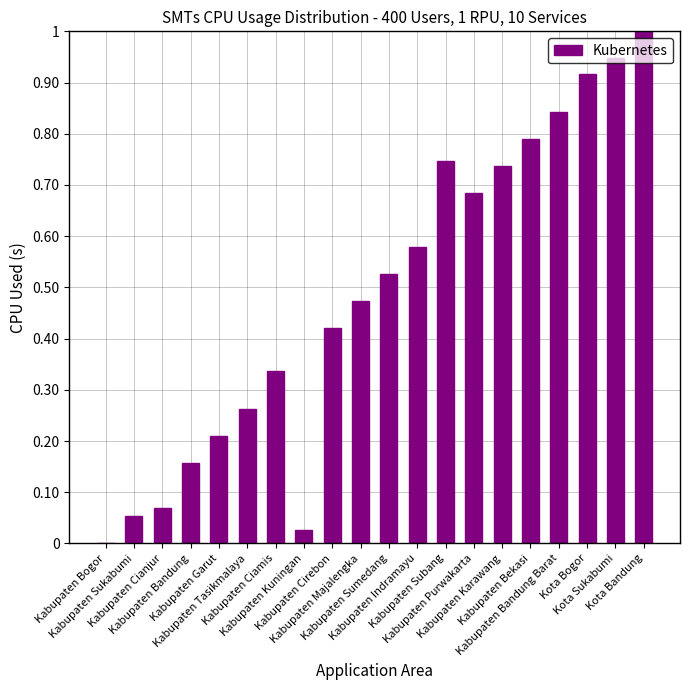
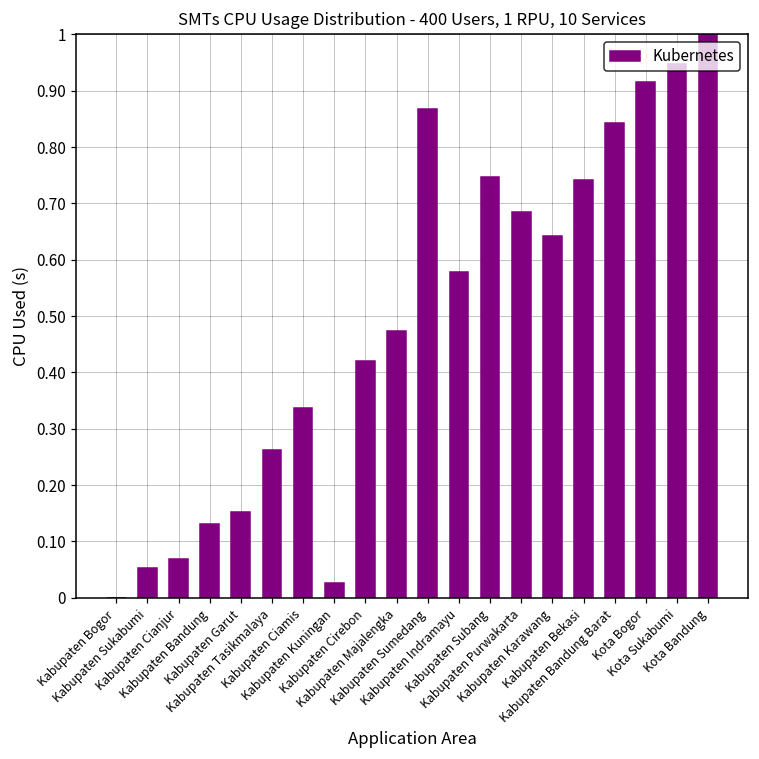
Kabupaten Bandung: 0.16 -> 0.13
Kabupaten Garut: 0.21 -> 0.15
Kabupaten Sumedang: 0.53 -> 0.87
Kabupaten Karawang: 0.74 -> 0.64
Kabupaten Bekasi: 0.79 -> 0.74
